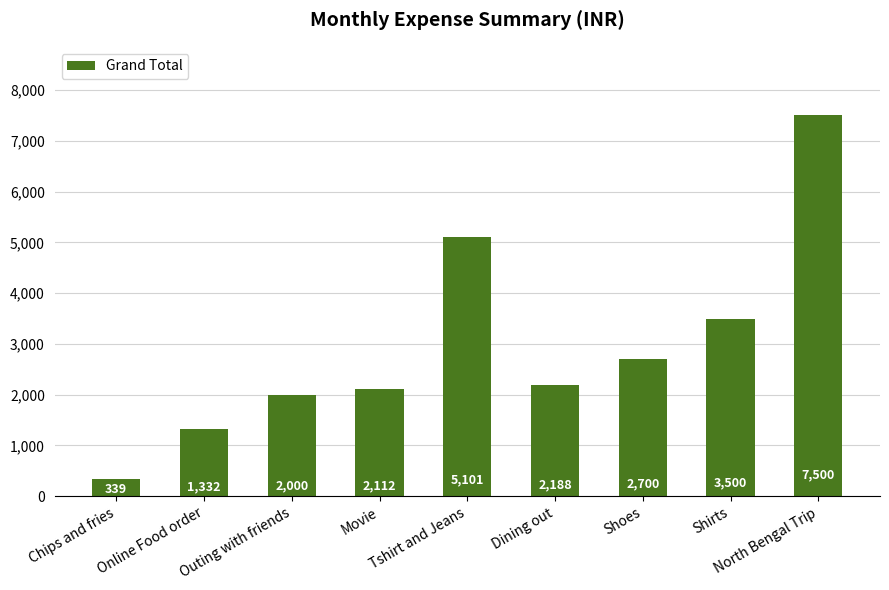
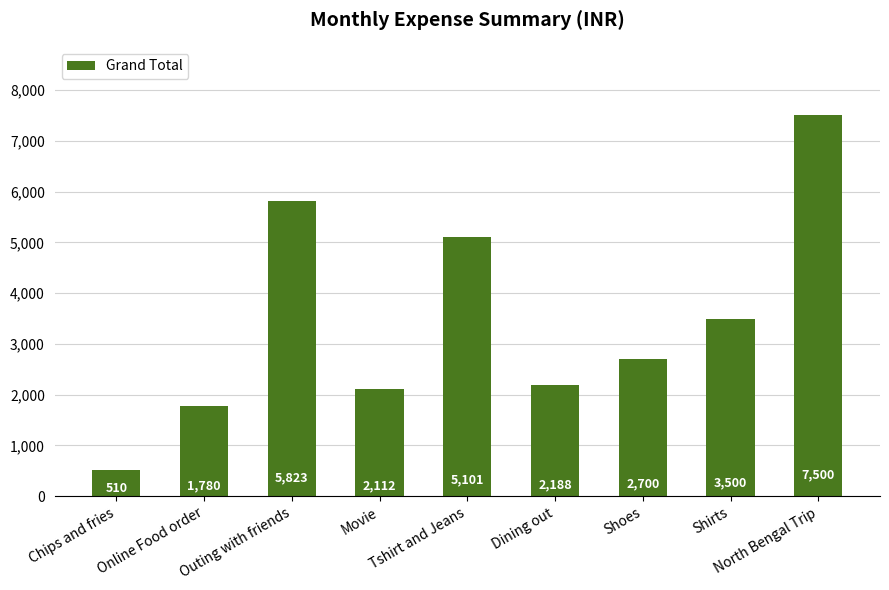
Chips and fries: 339 -> 510
Online Food order: 1,332 -> 1,780
Outing with friends: 2,000 -> 5,823
